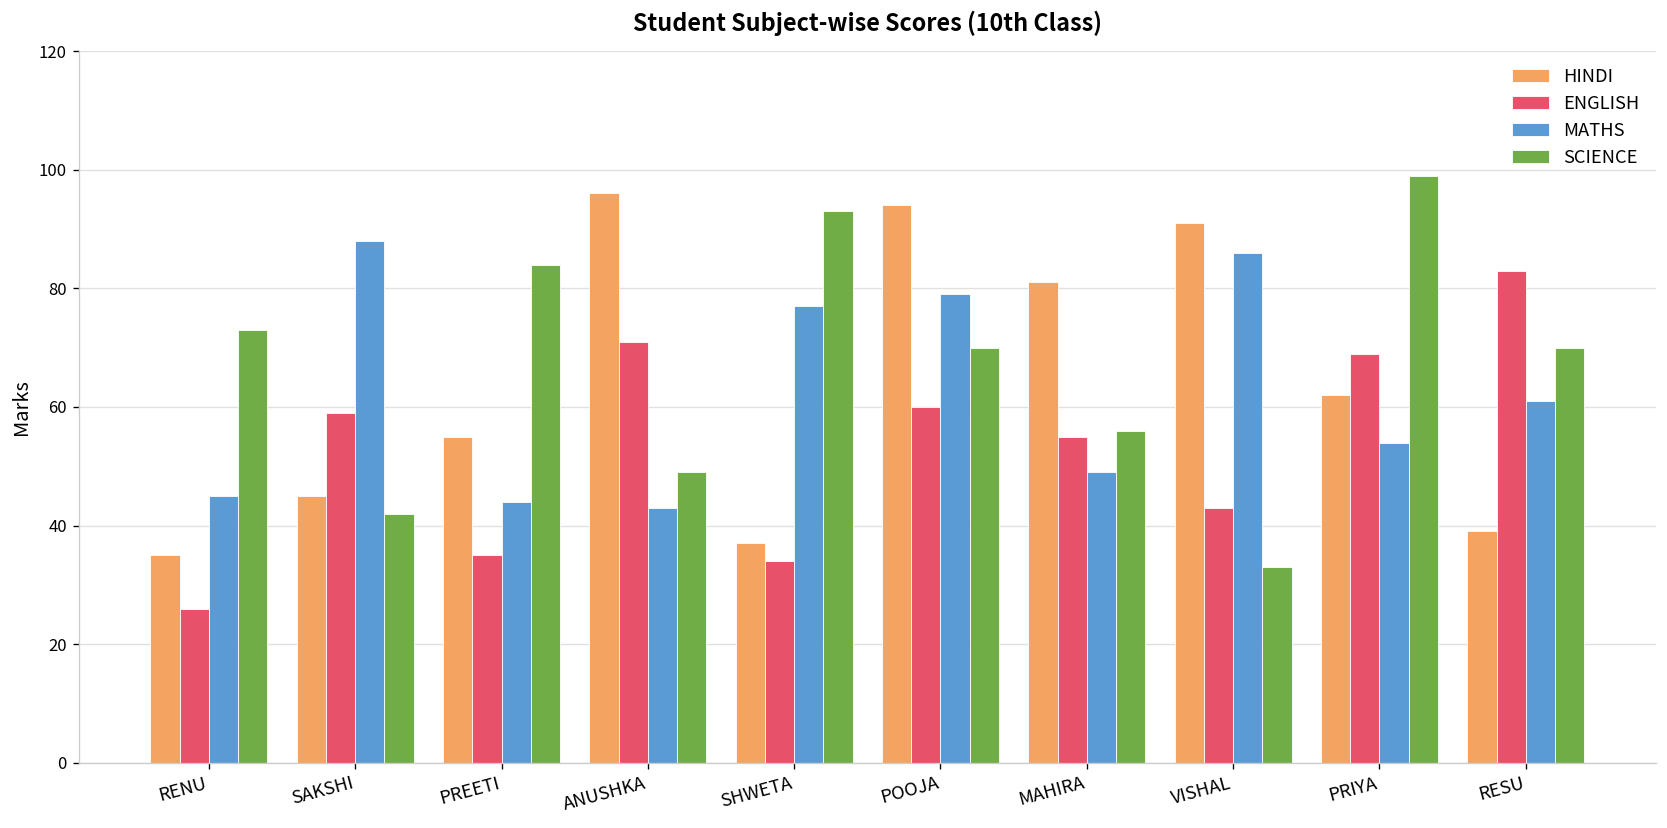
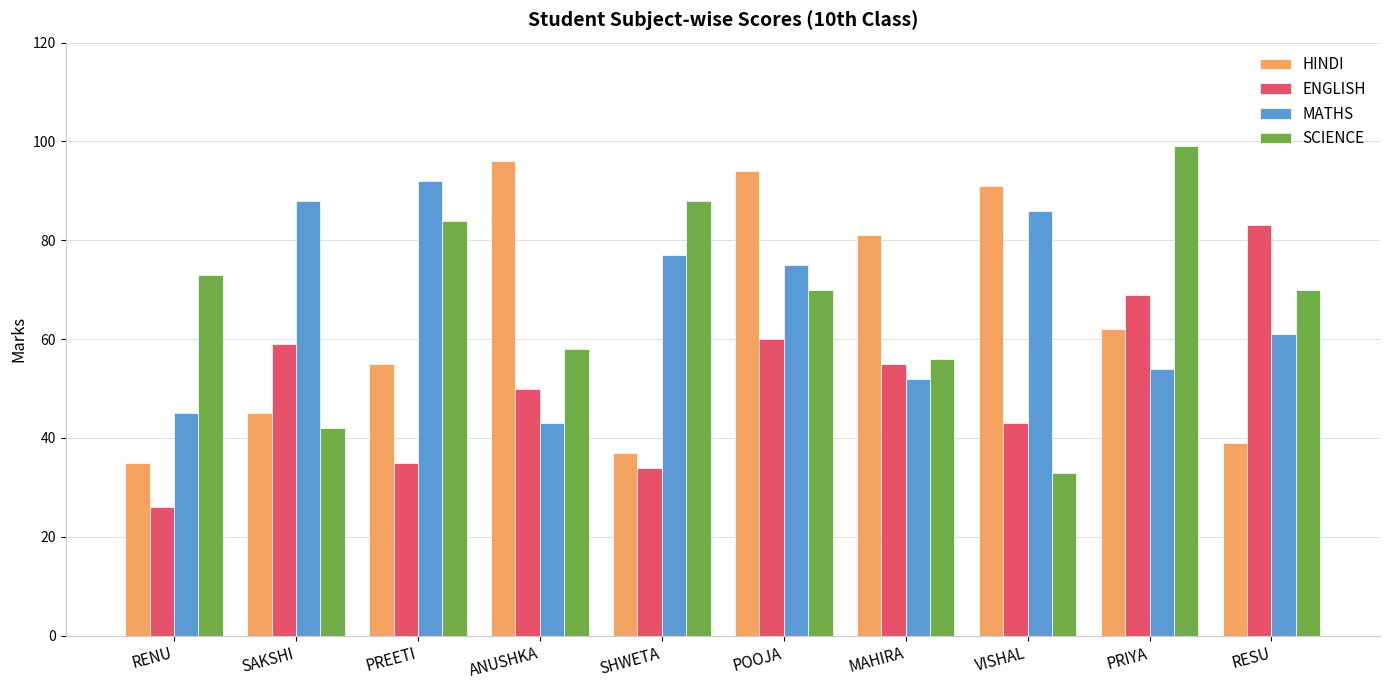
MATHS, PREETI: 44 -> 92
ENGLISH, ANUSHKA: 71 -> 50
SCIENCE, ANUSHKA: 49 -> 58
SCIENCE, SHWETA: 93 -> 88
MATHS, POOJA: 79 -> 75
MATHS, MAHIRA: 49 -> 52
